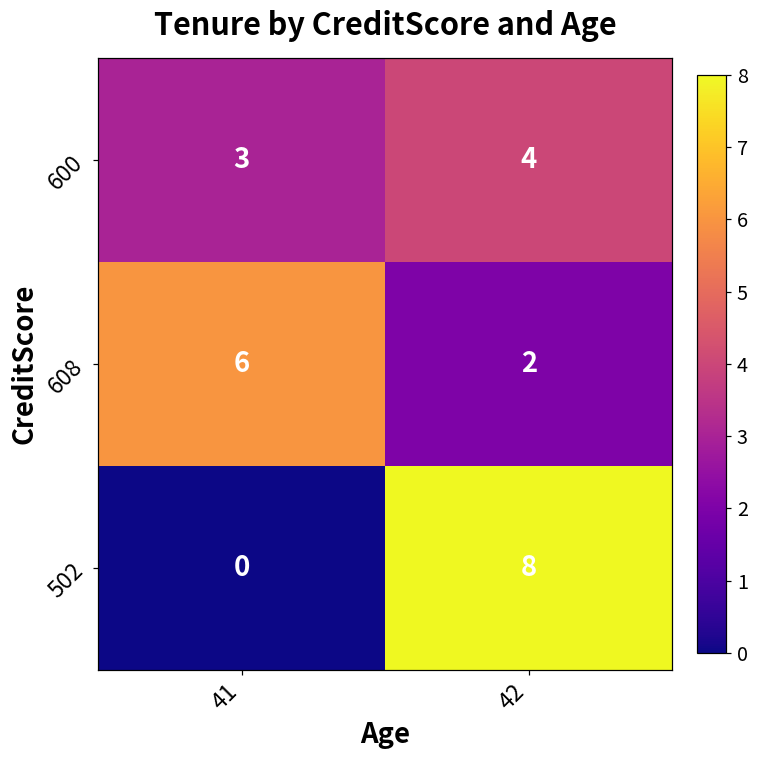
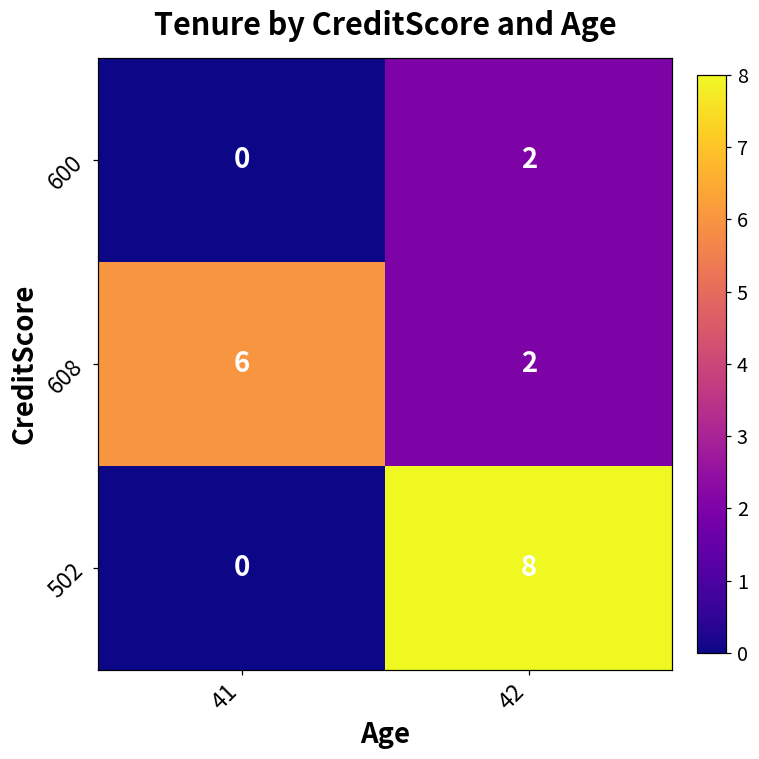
600, 41: 3 -> 0
600, 42: 4 -> 2
